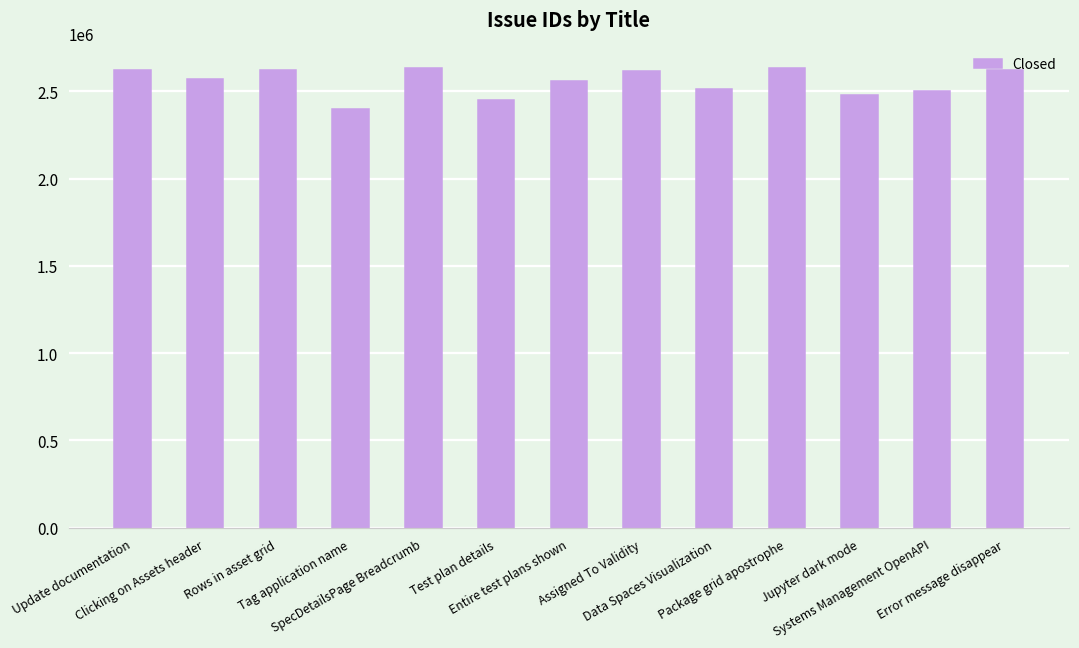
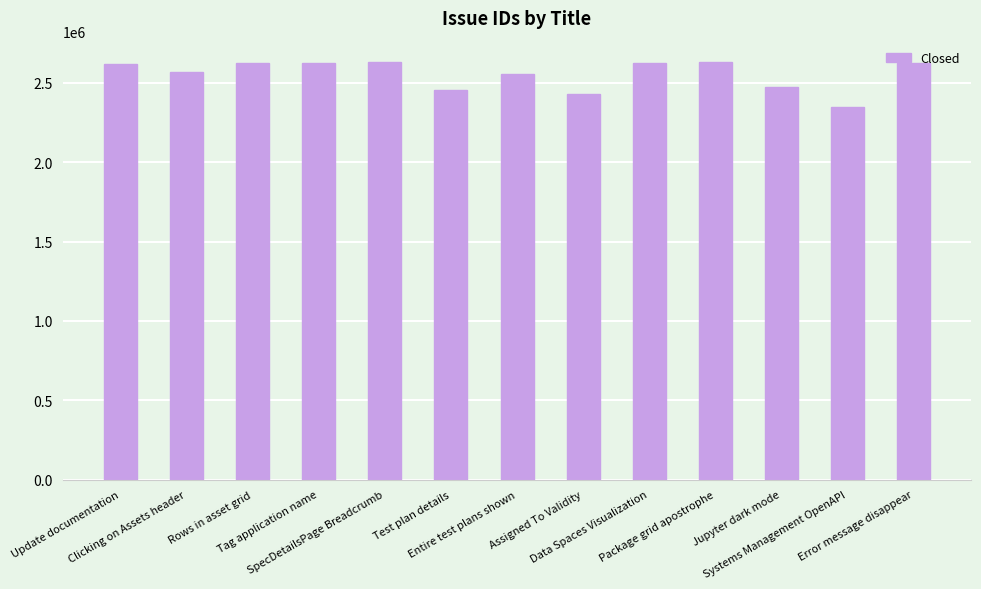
Tag application name: 2400000 -> 2630000
Assigned To Validity: 2620000 -> 2430000
Data Spaces Visualization: 2510000 -> 2630000
Systems Management OpenAPI: 2500000 -> 2350000
